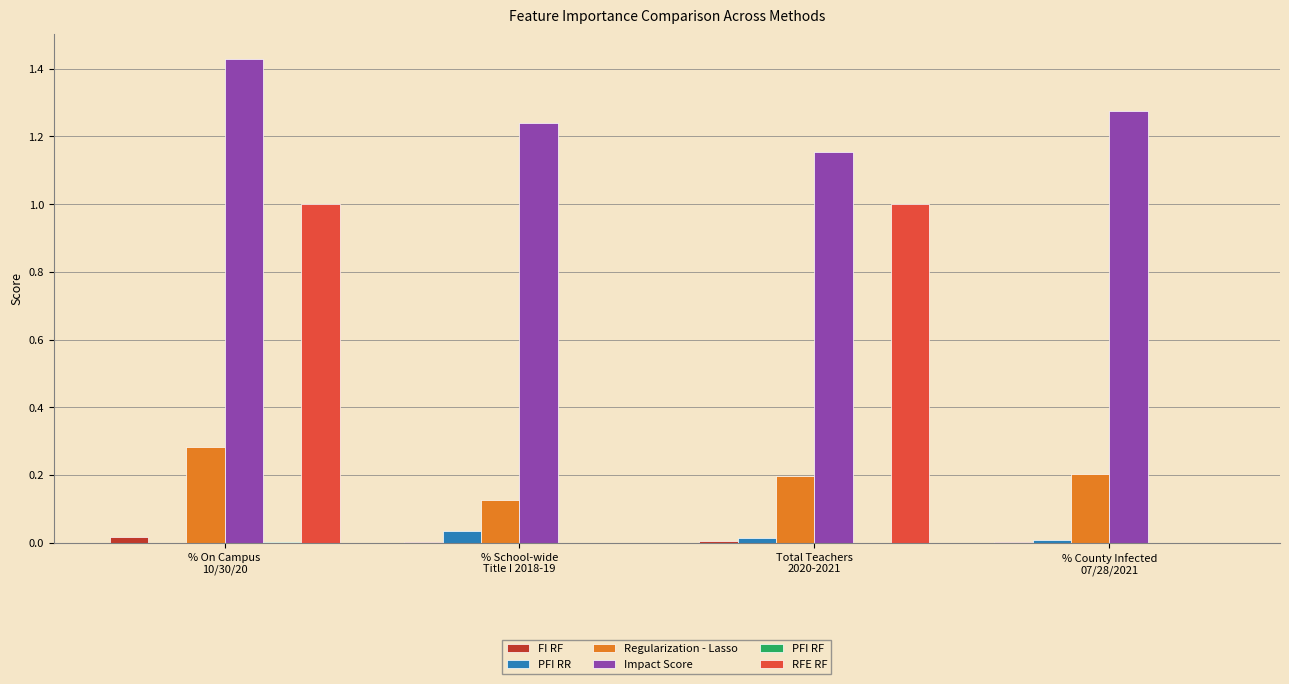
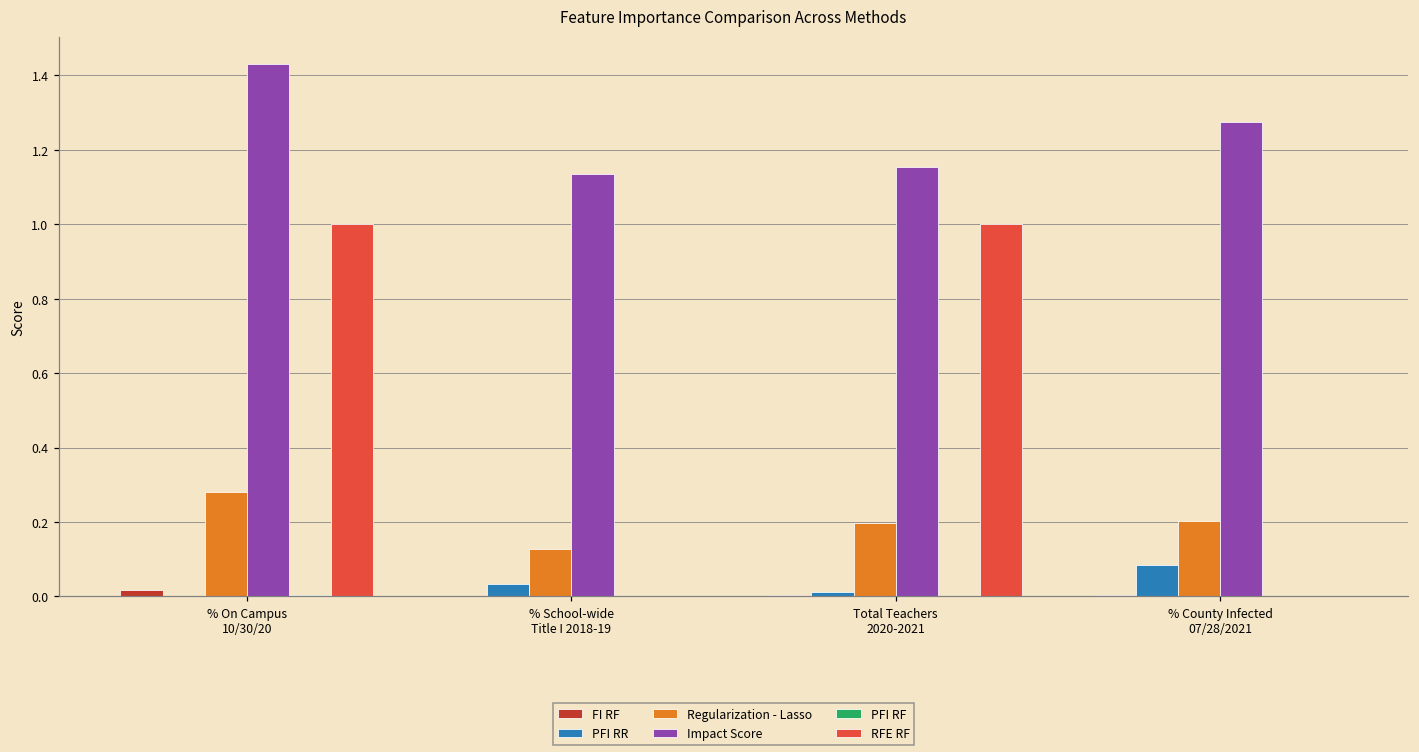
Impact Score, % School-wide Title I 2018-19: 1.24 -> 1.14
PFI RR, % County Infected 07/28/2021: 0.01 -> 0.09
